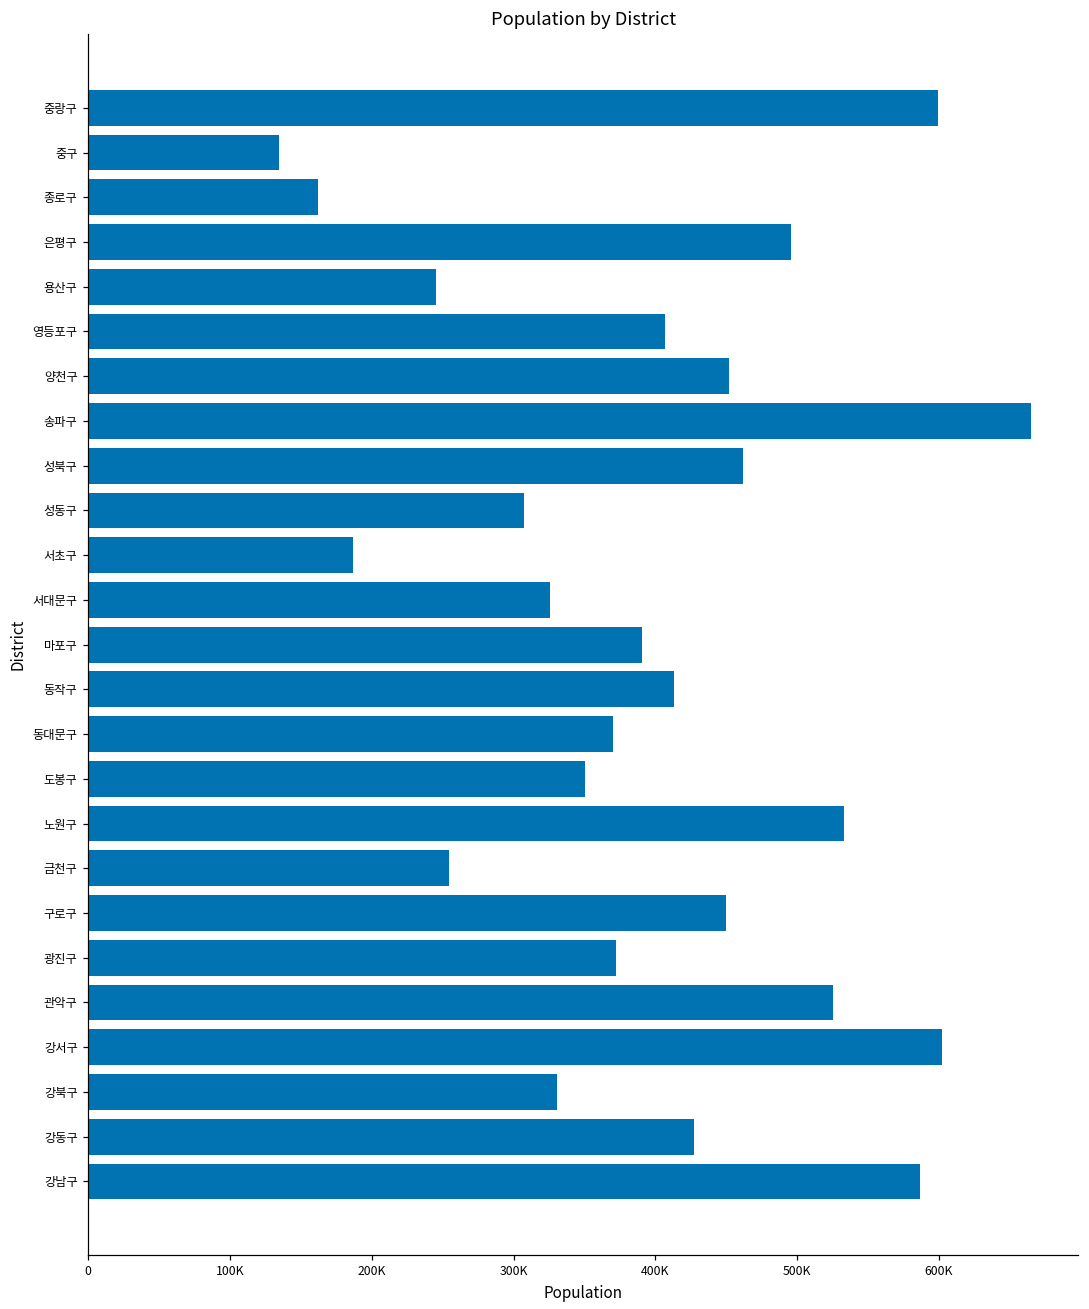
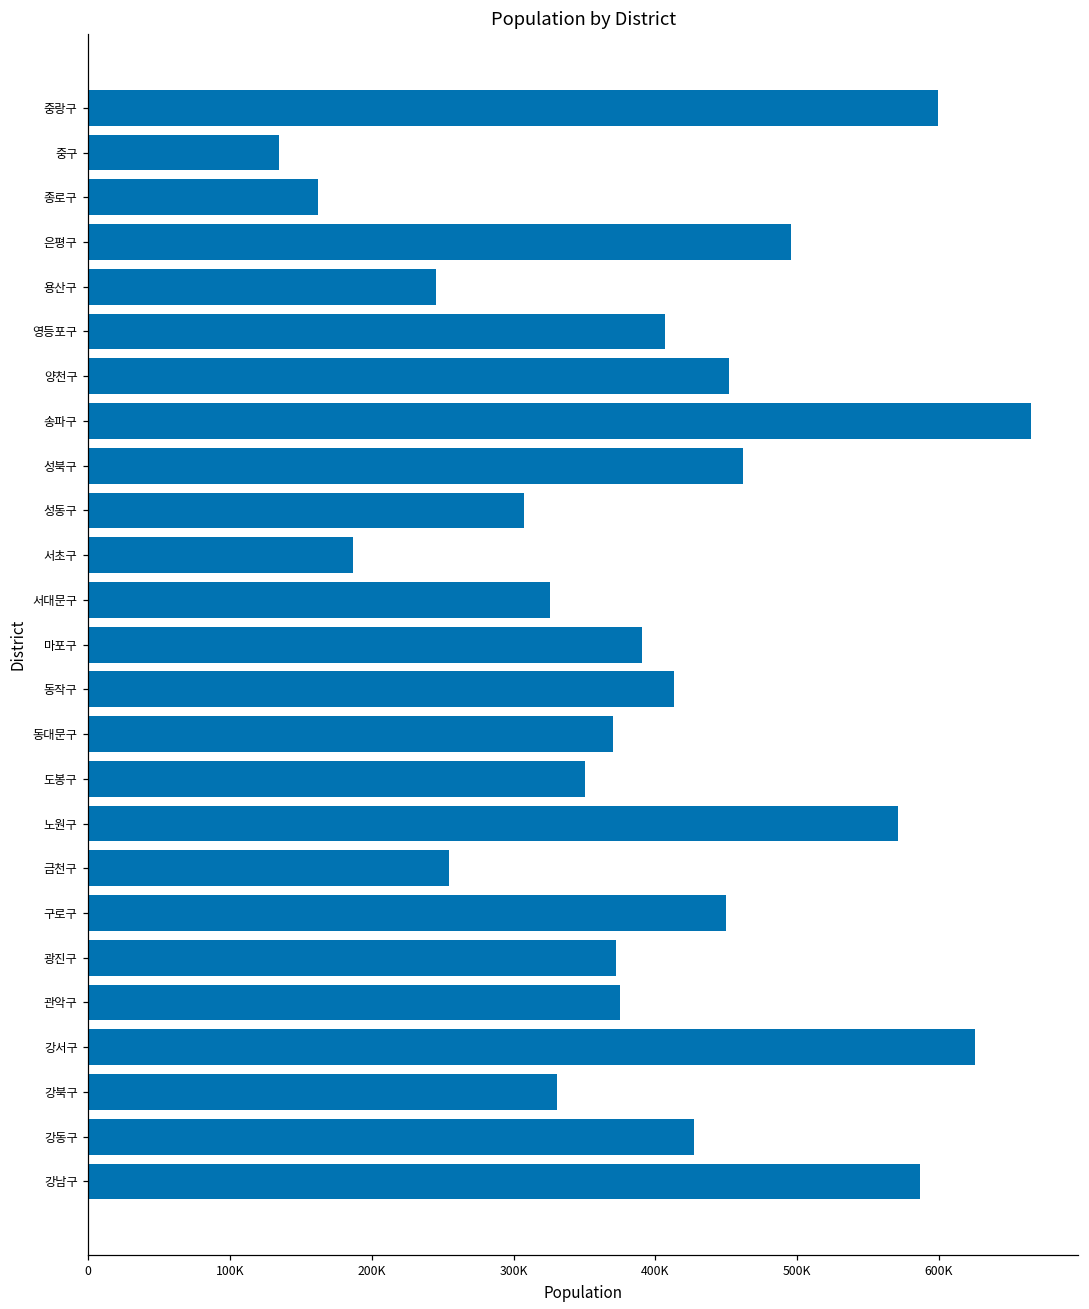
노원구: 533000 -> 571000
관악구: 526000 -> 375000
강서구: 602000 -> 625000
